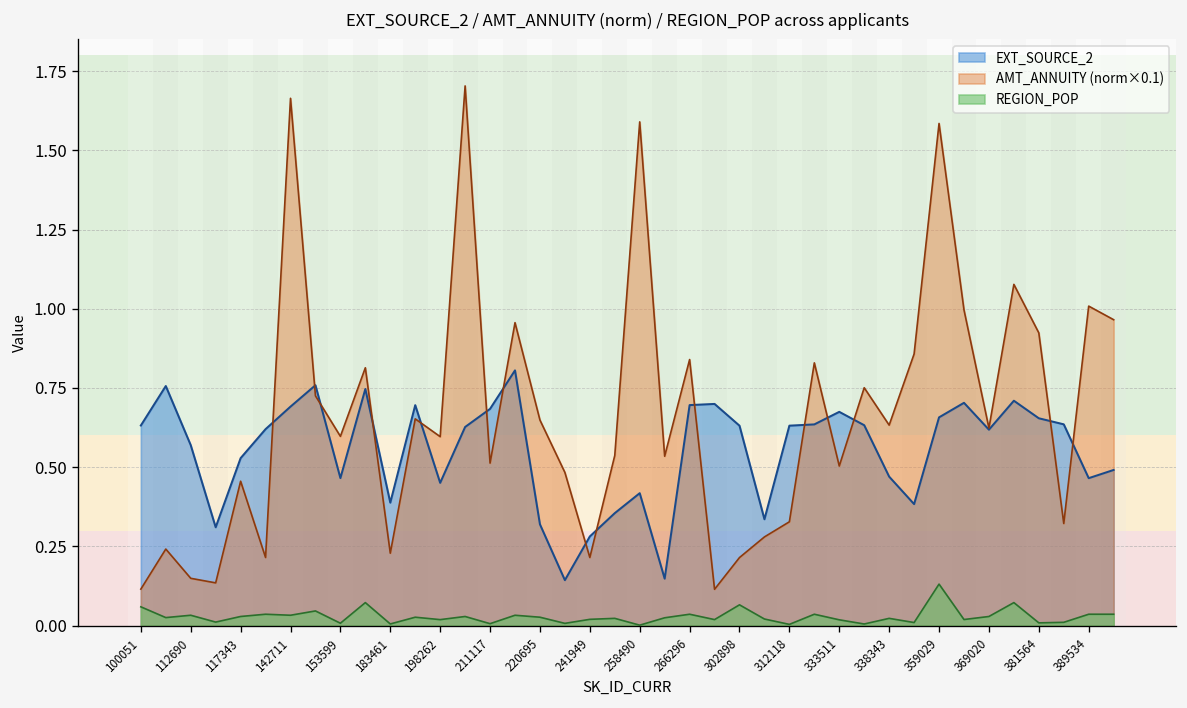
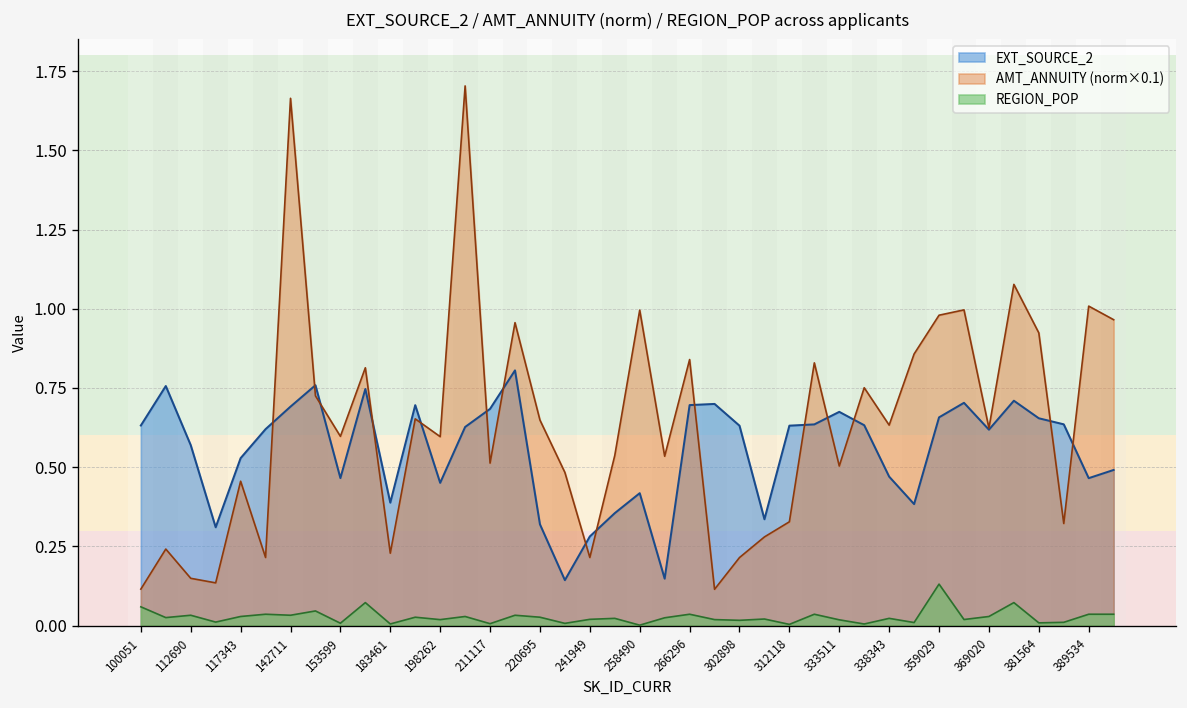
AMT_ANNUITY (norm×0.1), 258490: 1.59 -> 1.00
REGION_POP, 302898: 0.07 -> 0.02
AMT_ANNUITY (norm×0.1), 359029: 1.58 -> 0.98
